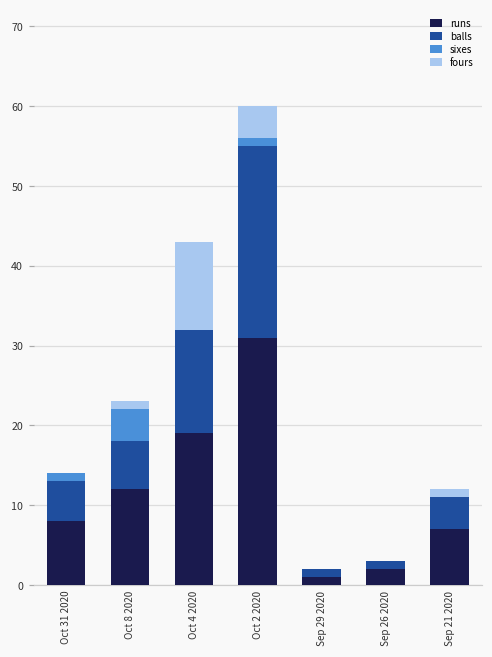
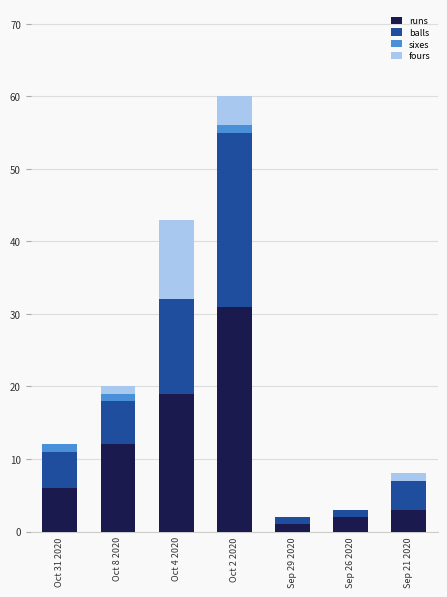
runs, Oct 31 2020: 8 -> 6
sixes, Oct 8 2020: 4 -> 1
runs, Sep 21 2020: 7 -> 3
